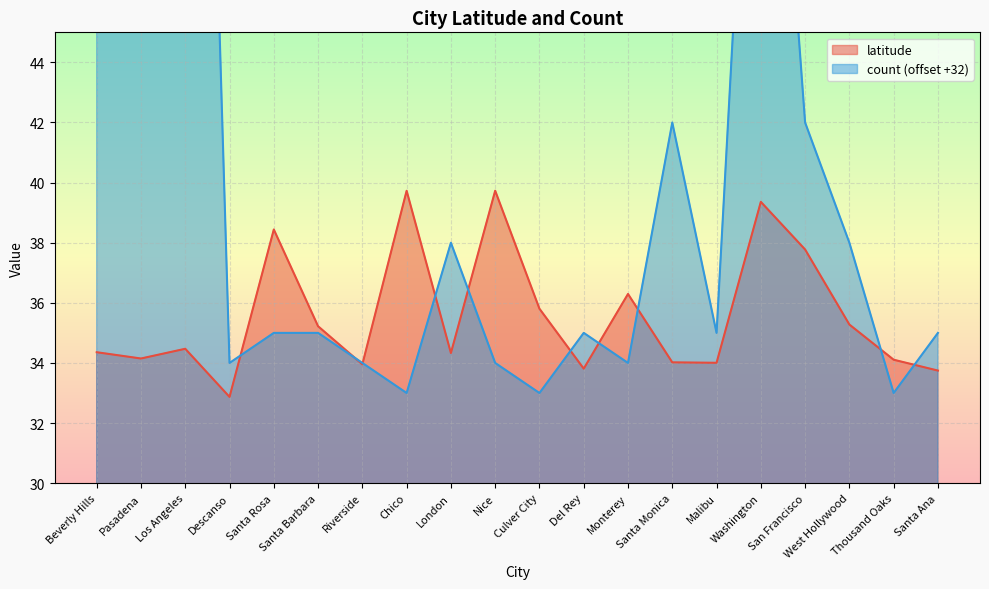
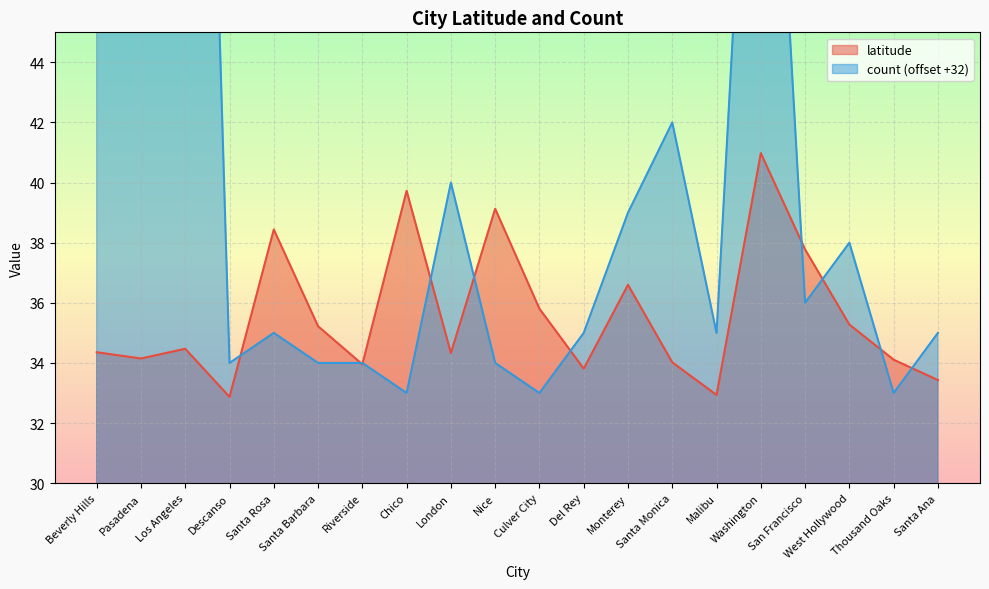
count (offset +32), Santa Barbara: 35.0 -> 34.0
count (offset +32), London: 38.0 -> 40.0
latitude, Nice: 39.7 -> 39.1
latitude, Monterey: 36.3 -> 36.6
count (offset +32), Monterey: 34.0 -> 39.0
latitude, Malibu: 34.0 -> 32.9
latitude, Washington: 39.4 -> 41.0
count (offset +32), San Francisco: 42.0 -> 36.0
latitude, Santa Ana: 33.7 -> 33.4
